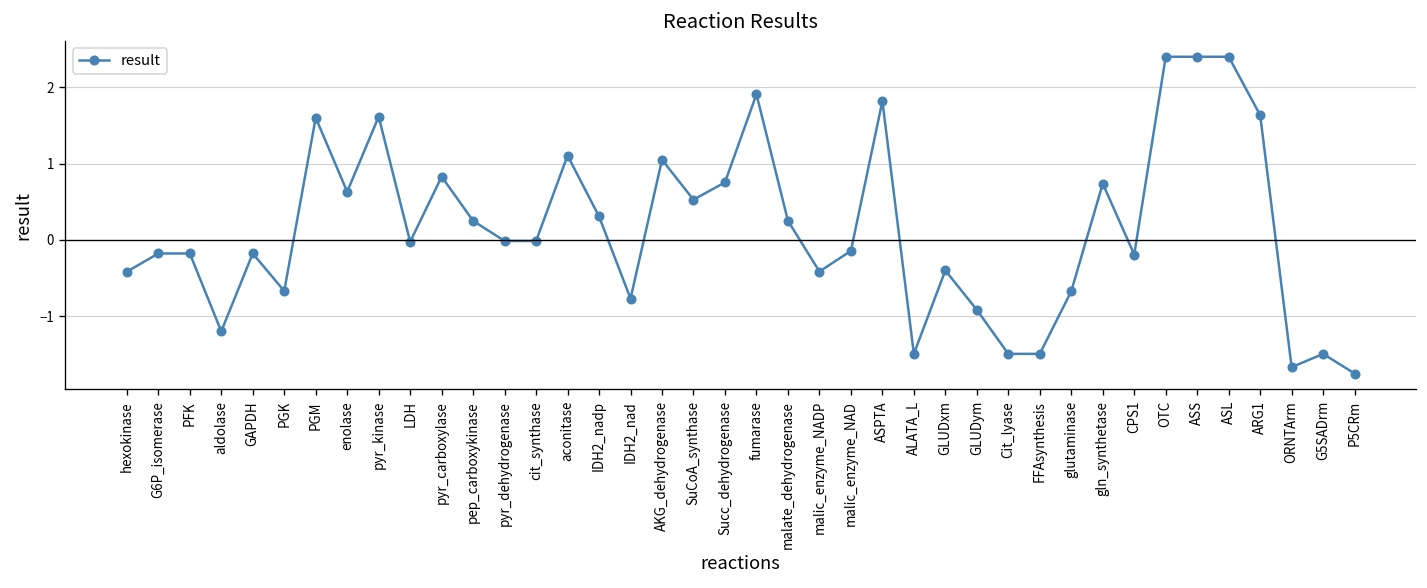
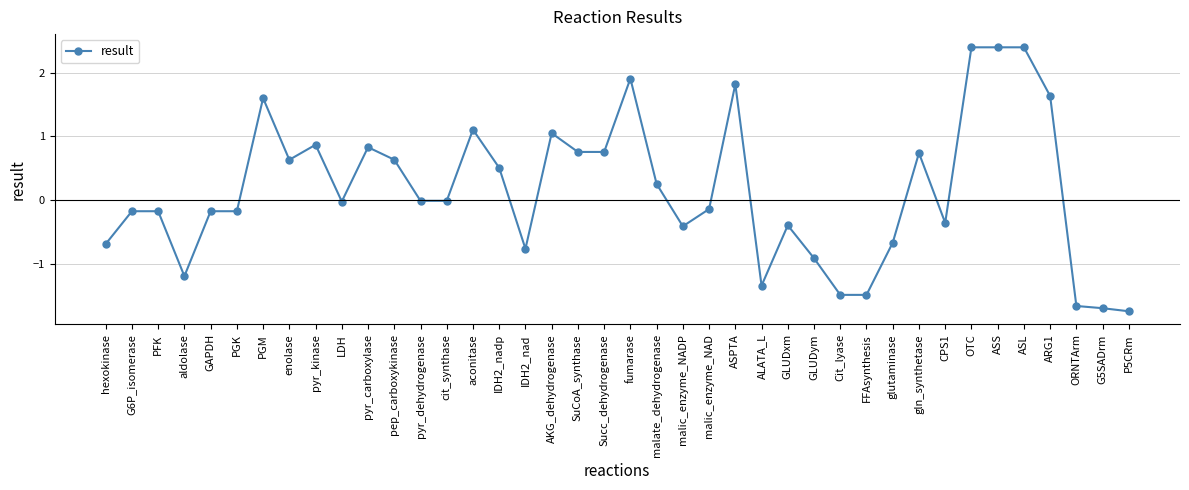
hexokinase: -0.4 -> -0.7
PGK: -0.7 -> -0.2
pyr_kinase: 1.6 -> 0.9
pep_carboxykinase: 0.2 -> 0.6
IDH2_nadp: 0.3 -> 0.5
SuCoA_synthase: 0.5 -> 0.8
ALATA_L: -1.5 -> -1.3
CPS1: -0.2 -> -0.4
G5SADrm: -1.5 -> -1.7
